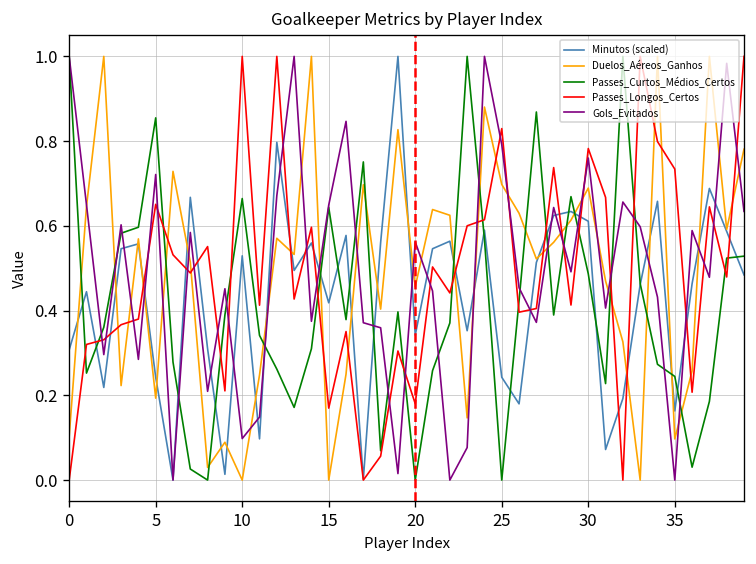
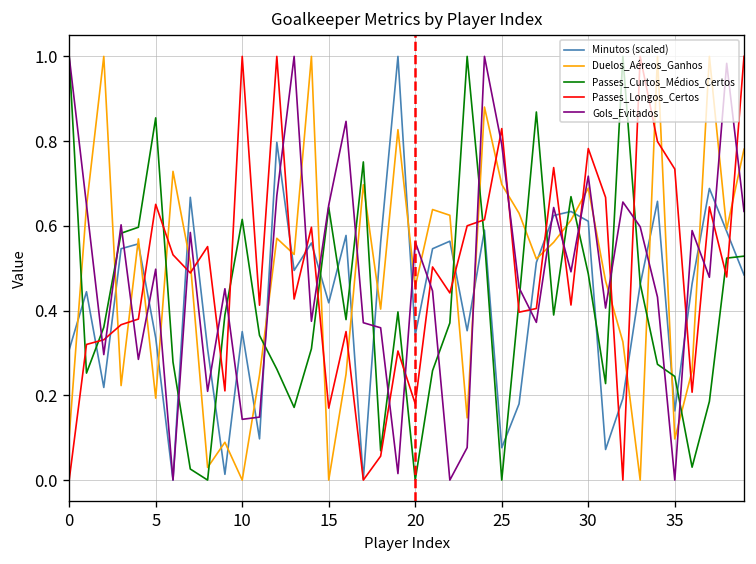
Minutos (scaled), 5: 0.24 -> 0.34
Gols_Evitados, 5: 0.72 -> 0.50
Minutos (scaled), 10: 0.53 -> 0.35
Passes_Curtos_Médios_Certos, 10: 0.66 -> 0.62
Gols_Evitados, 10: 0.10 -> 0.14
Minutos (scaled), 25: 0.24 -> 0.08
Gols_Evitados, 30: 0.76 -> 0.72
